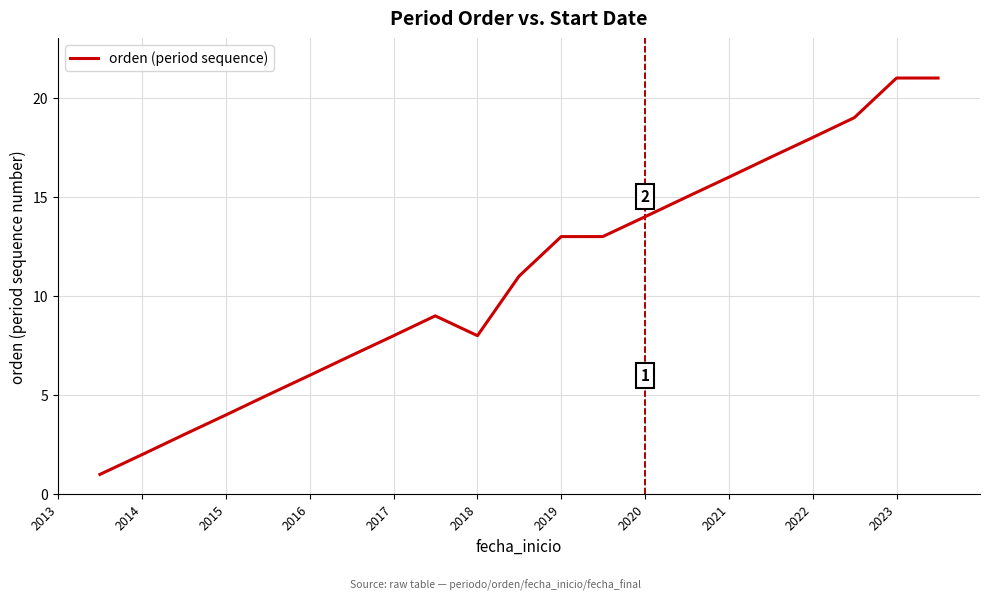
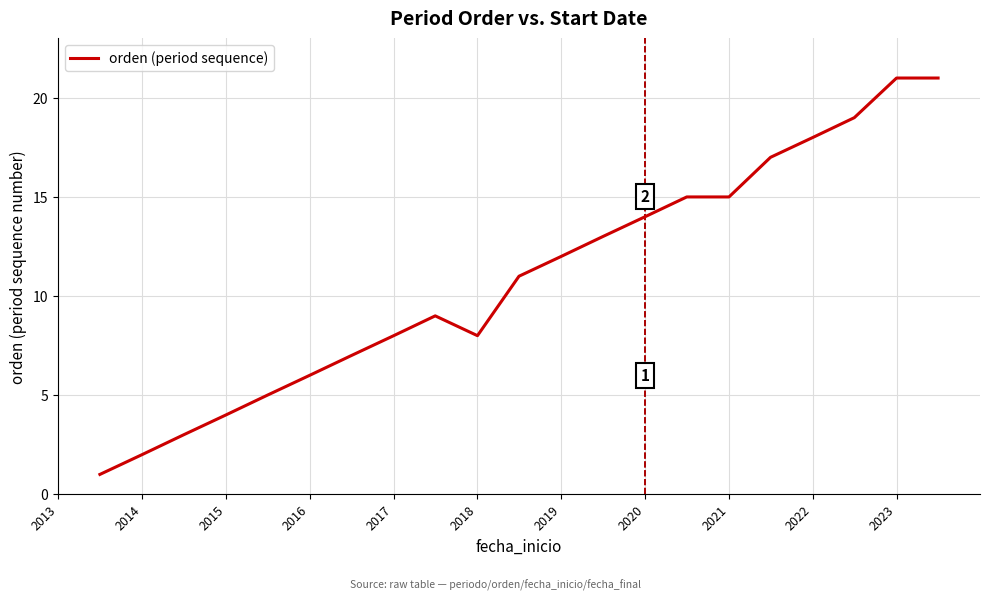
2019: 13 -> 12
2021: 16 -> 15
